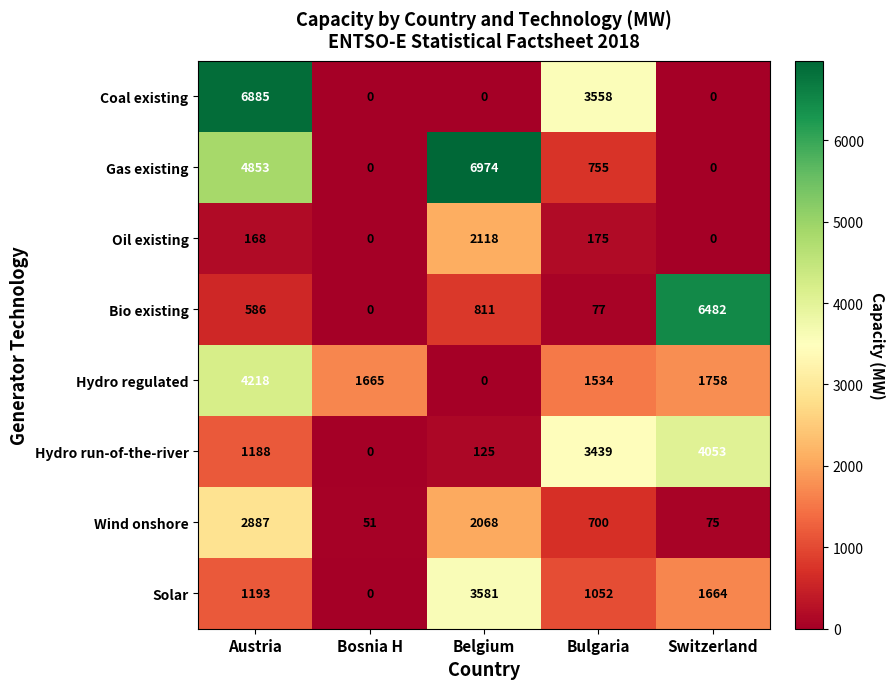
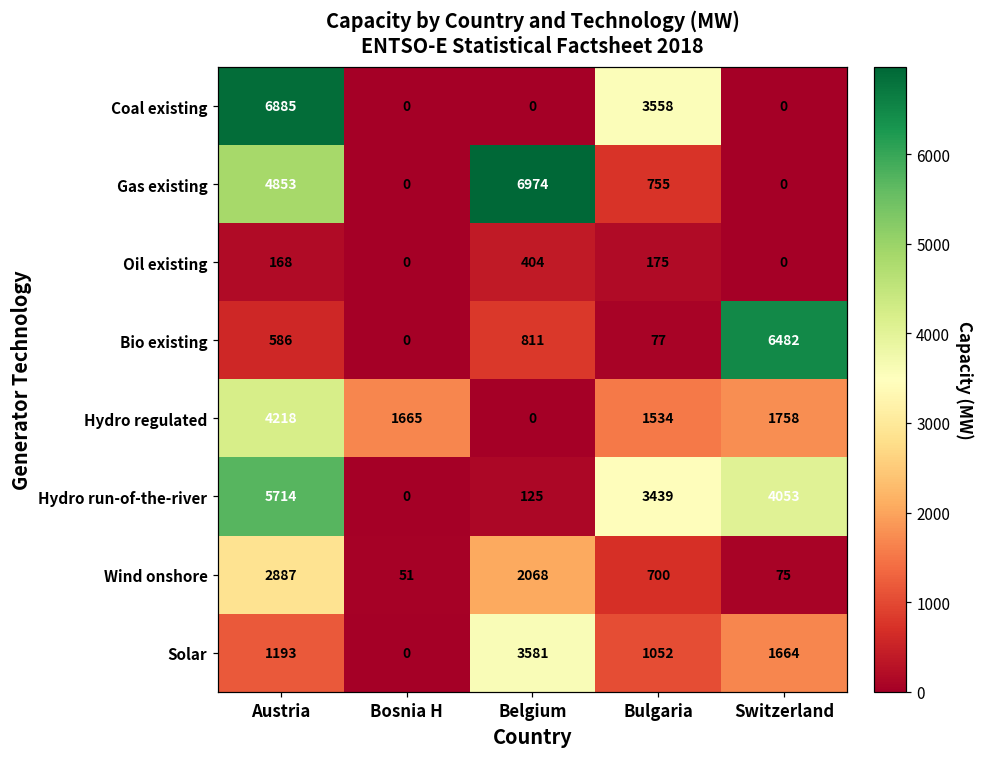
Oil existing, Belgium: 2118 -> 404
Hydro run-of-the-river, Austria: 1188 -> 5714
